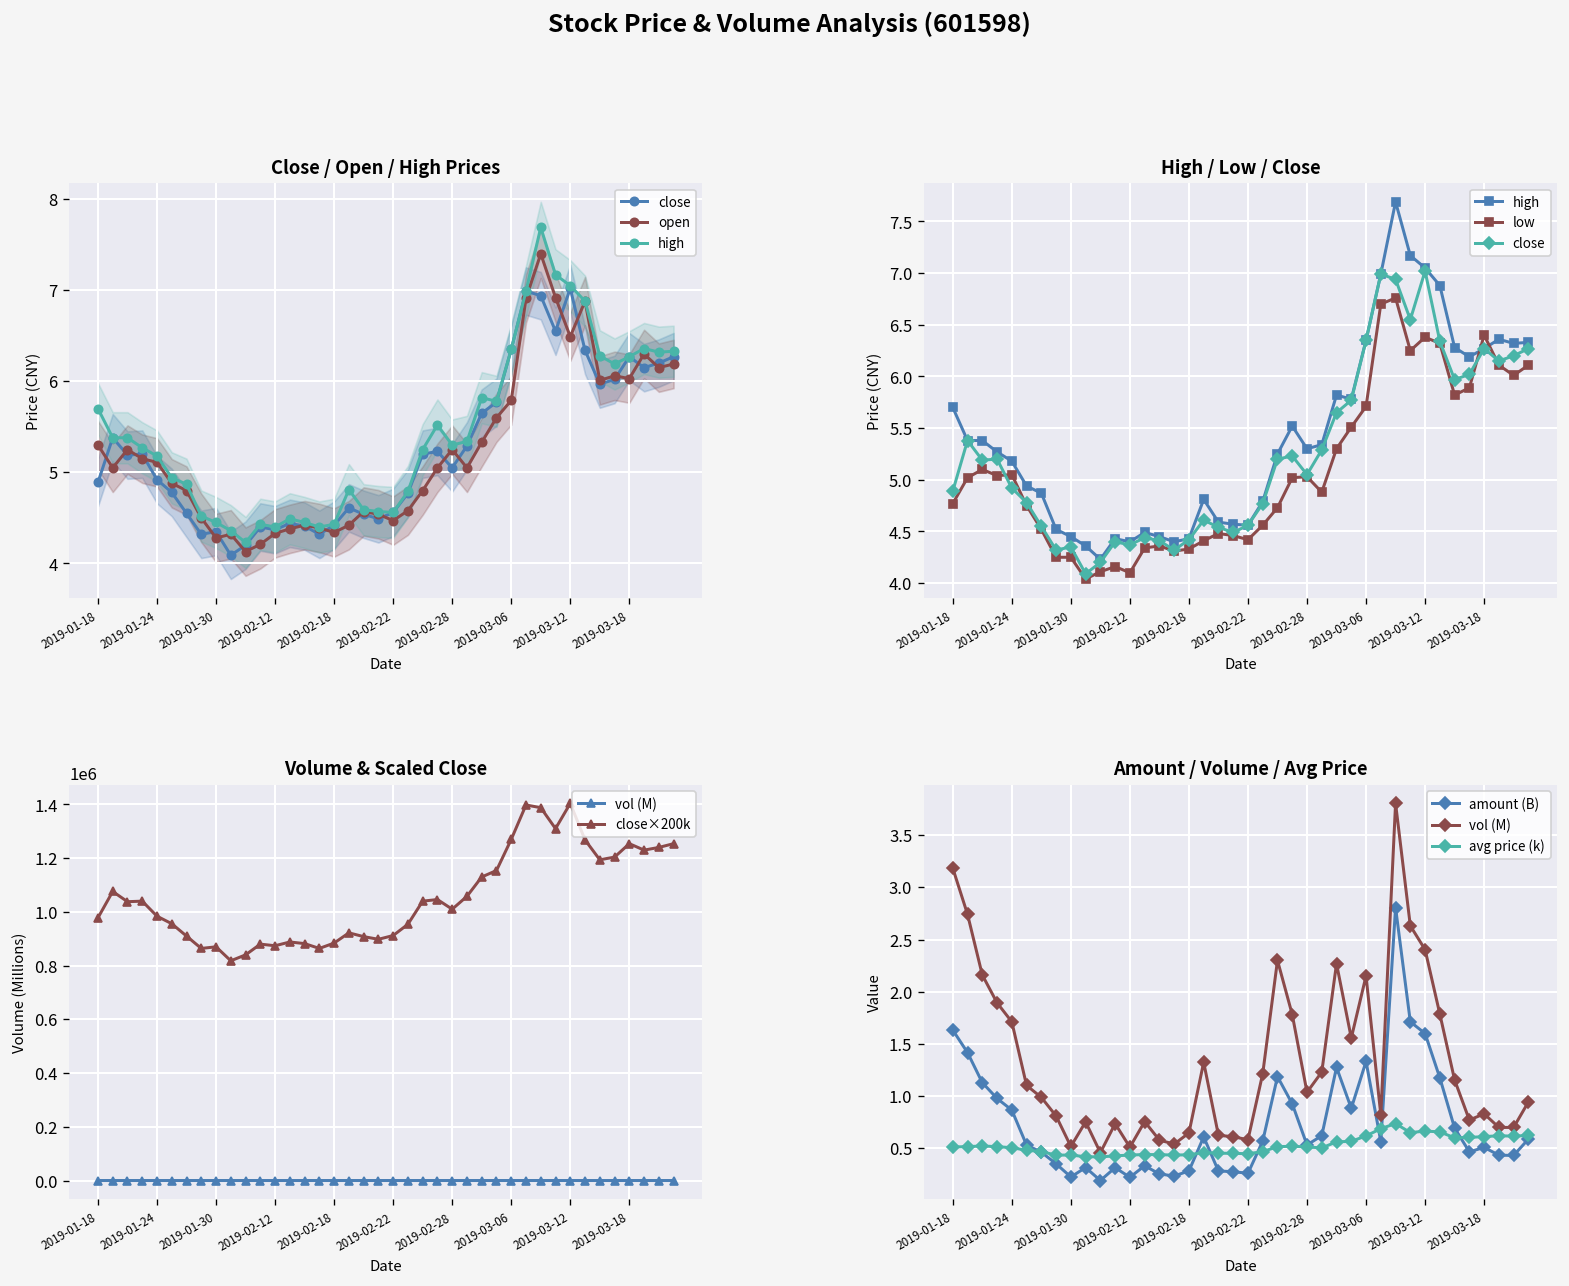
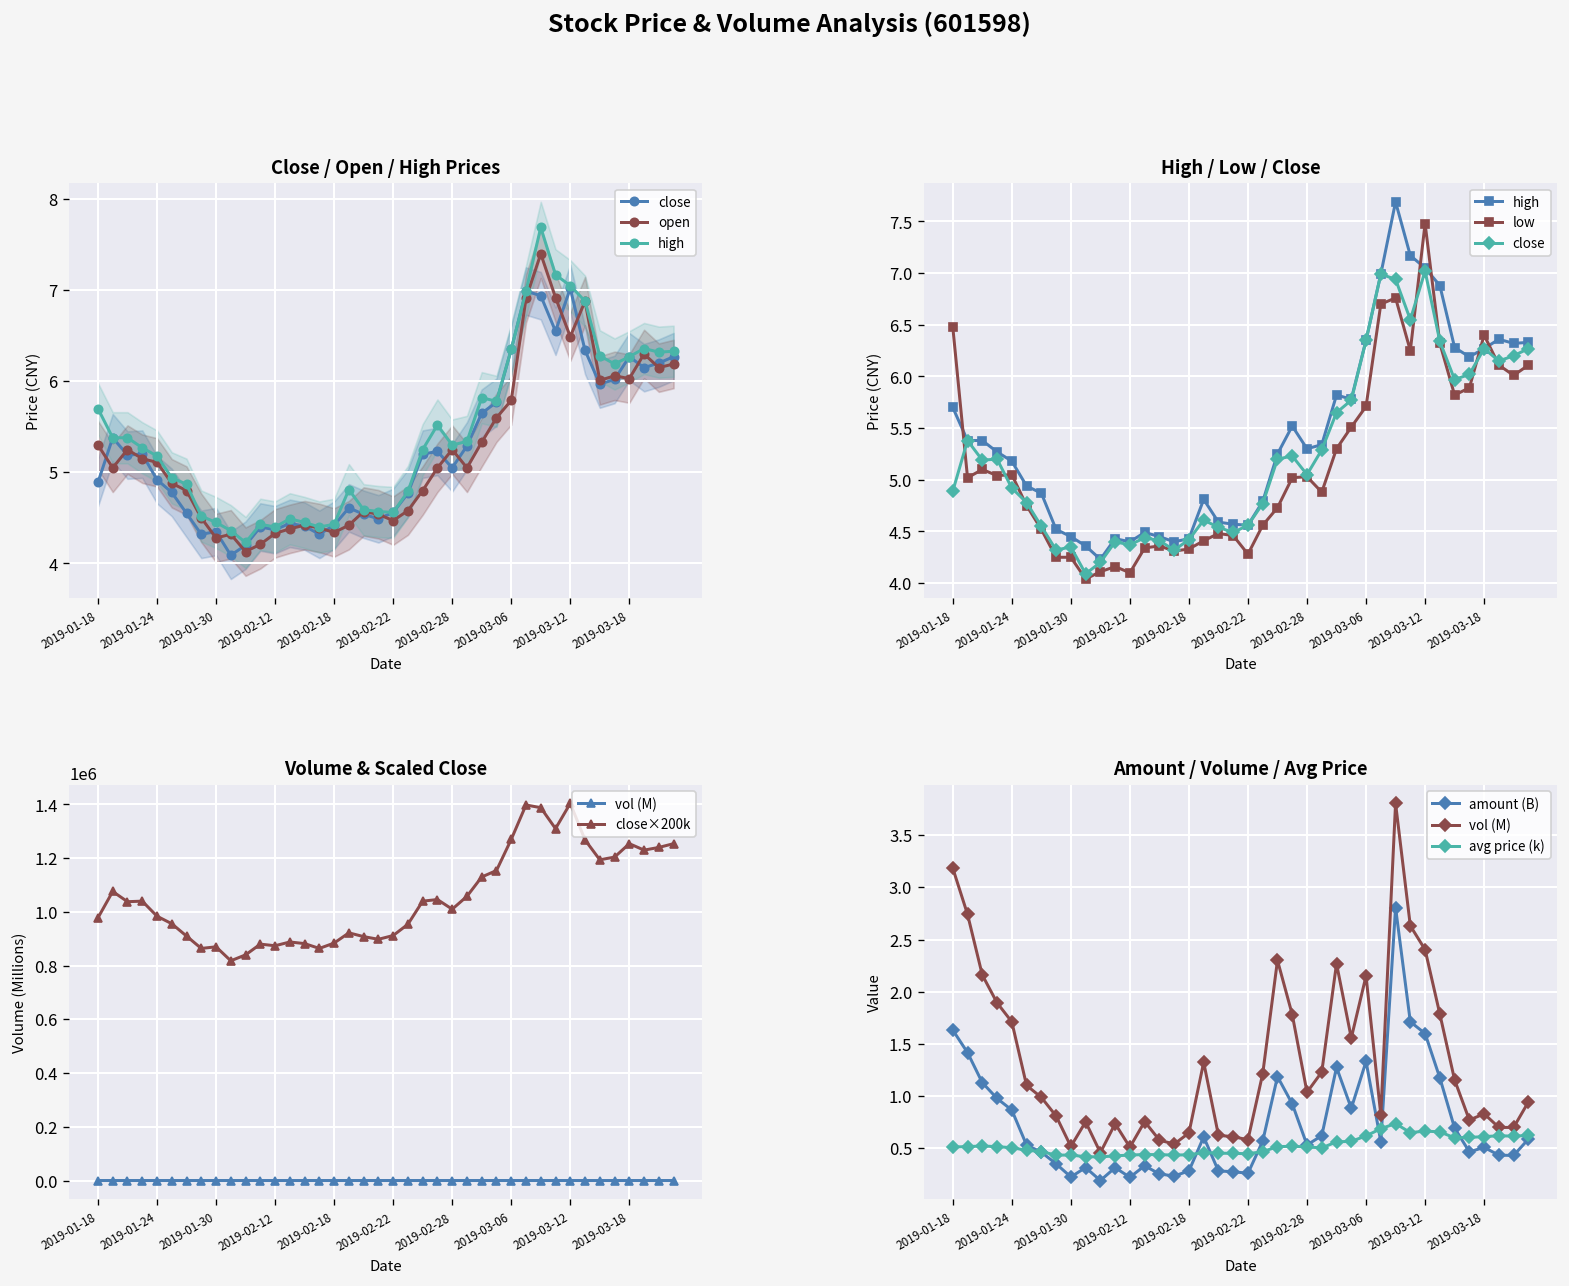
High / Low / Close, low, 2019-01-18: 4.8 -> 6.5
High / Low / Close, low, 2019-02-22: 4.4 -> 4.3
High / Low / Close, low, 2019-03-12: 6.4 -> 7.5
